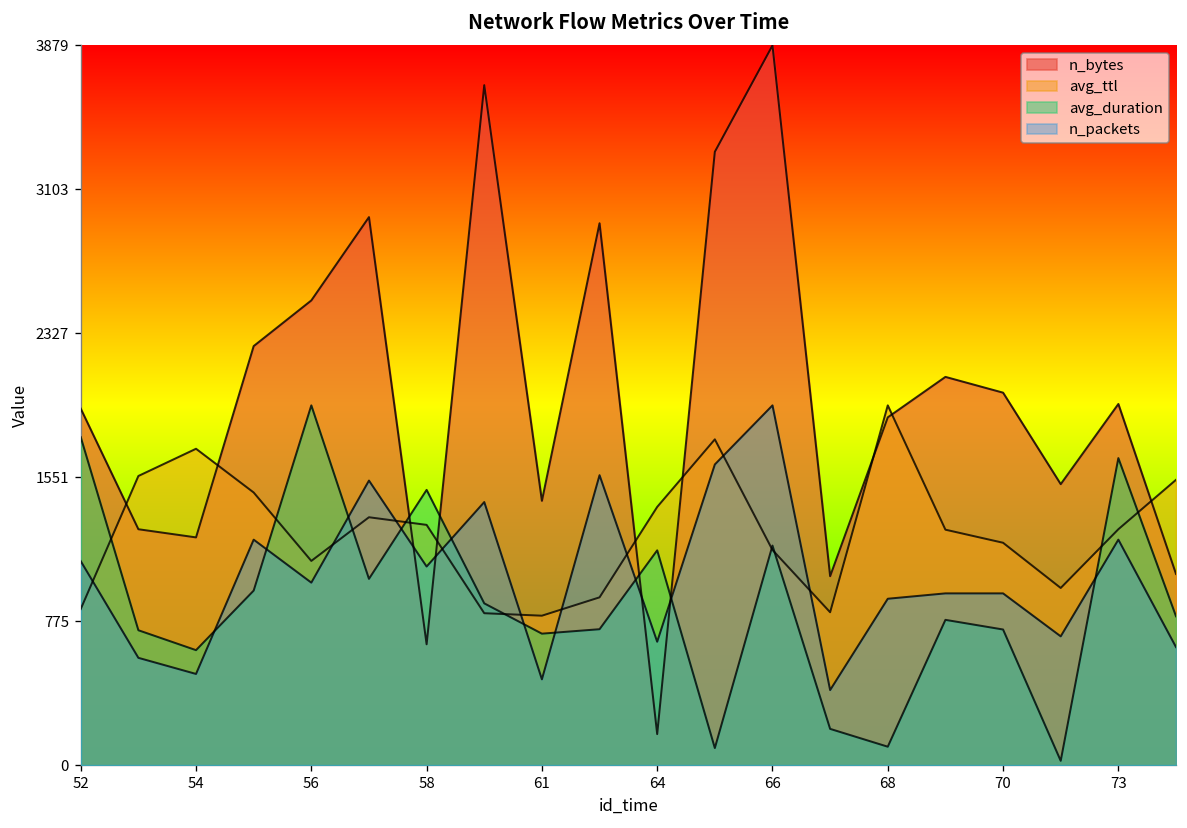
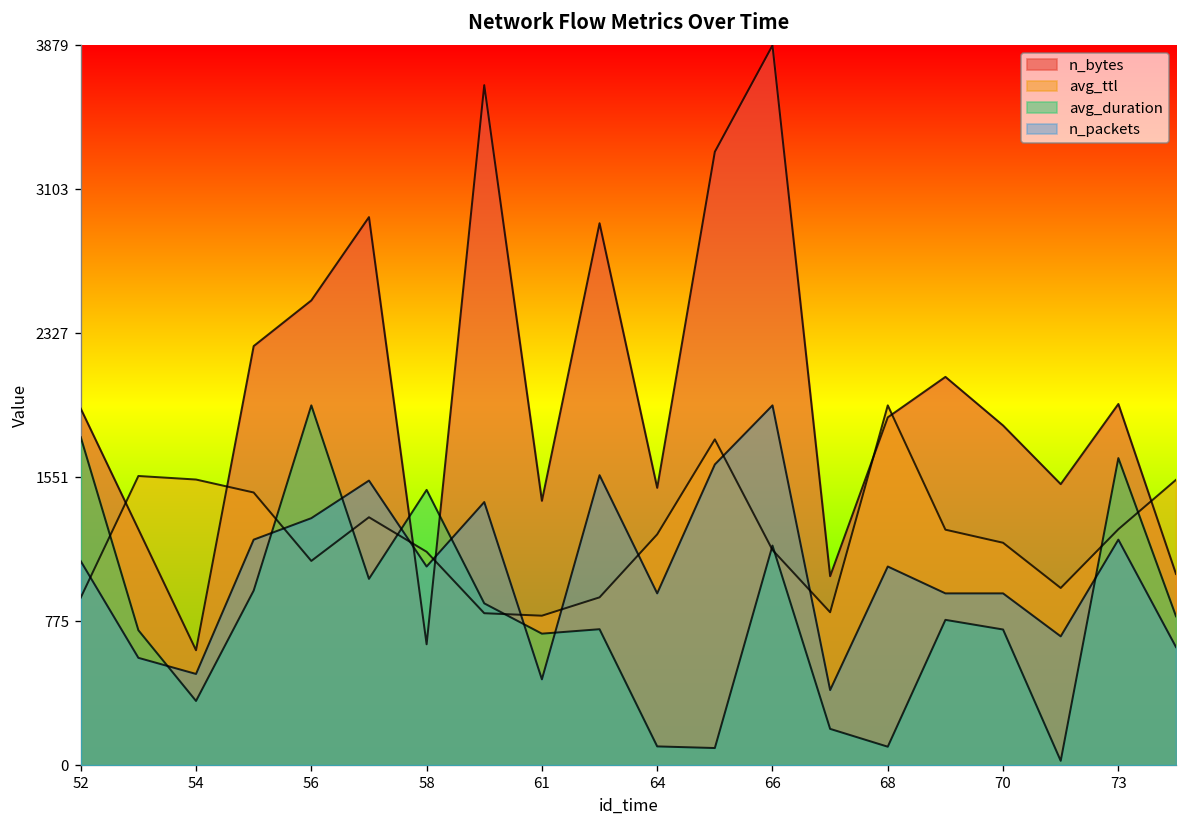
avg_ttl, 52: 840 -> 900
n_bytes, 54: 1230 -> 620
avg_ttl, 54: 1710 -> 1540
avg_duration, 54: 620 -> 350
n_packets, 56: 980 -> 1330
avg_ttl, 58: 1300 -> 1150
n_bytes, 64: 170 -> 1500
avg_ttl, 64: 1390 -> 1240
avg_duration, 64: 1160 -> 100
n_packets, 64: 670 -> 930
n_packets, 68: 900 -> 1070
n_bytes, 70: 2010 -> 1830
